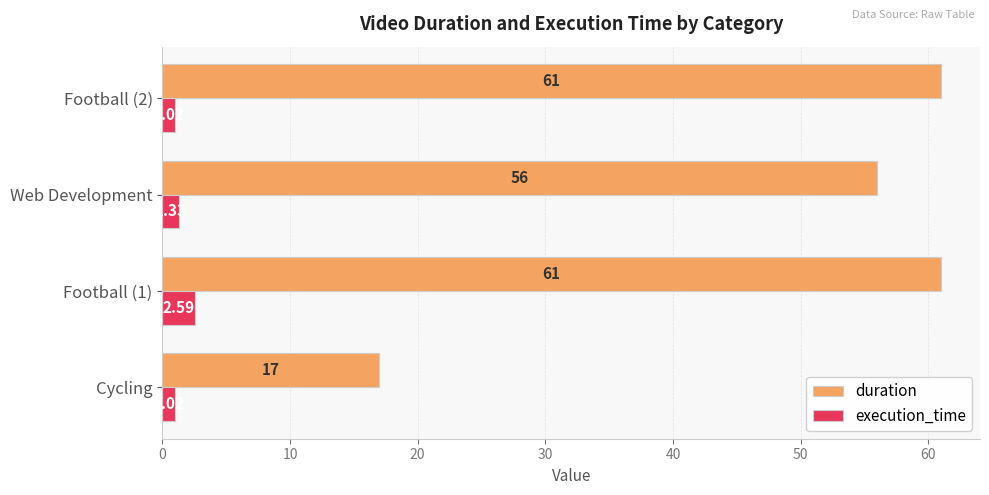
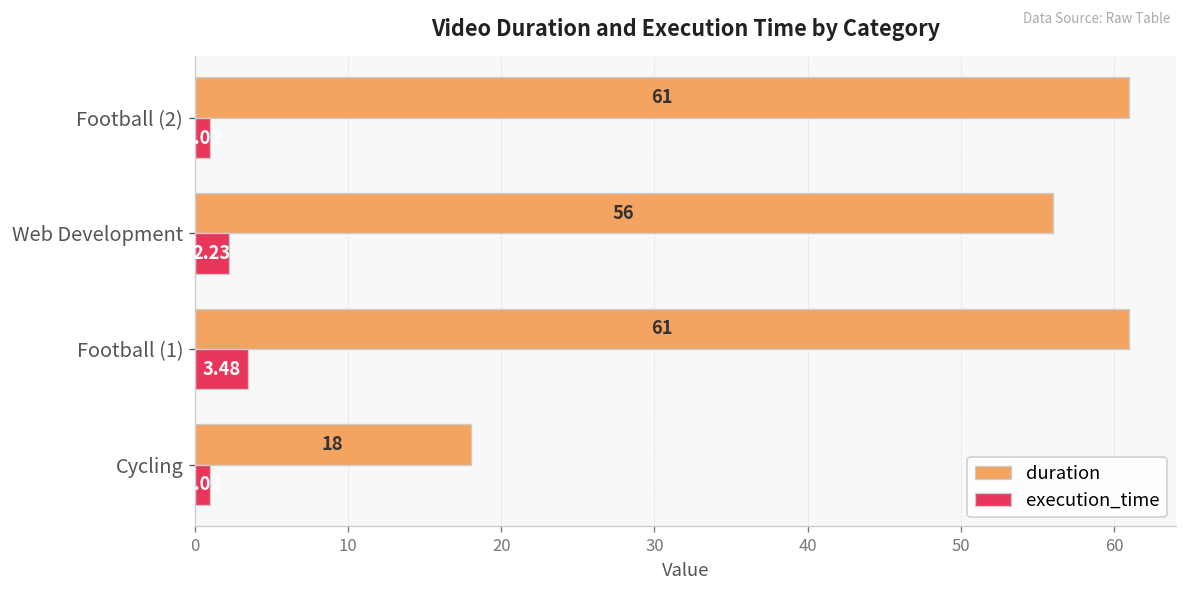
execution_time, Web Development: 1.3 -> 2.2
execution_time, Football (1): 2.59 -> 3.48
duration, Cycling: 17 -> 18
